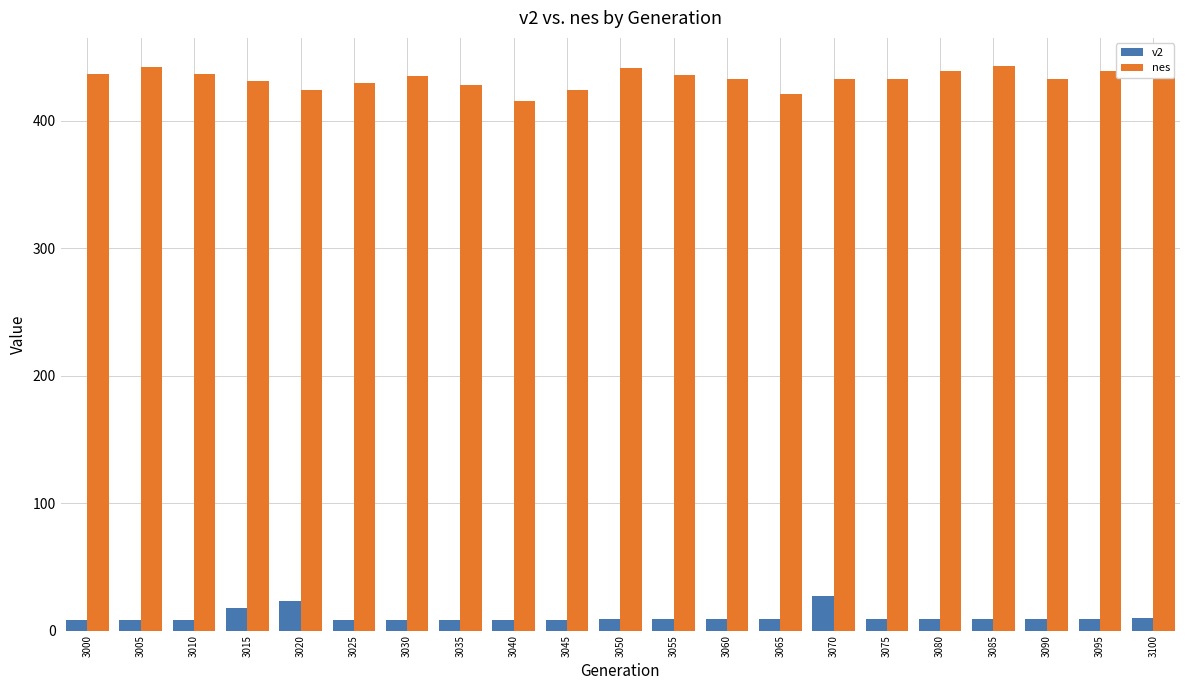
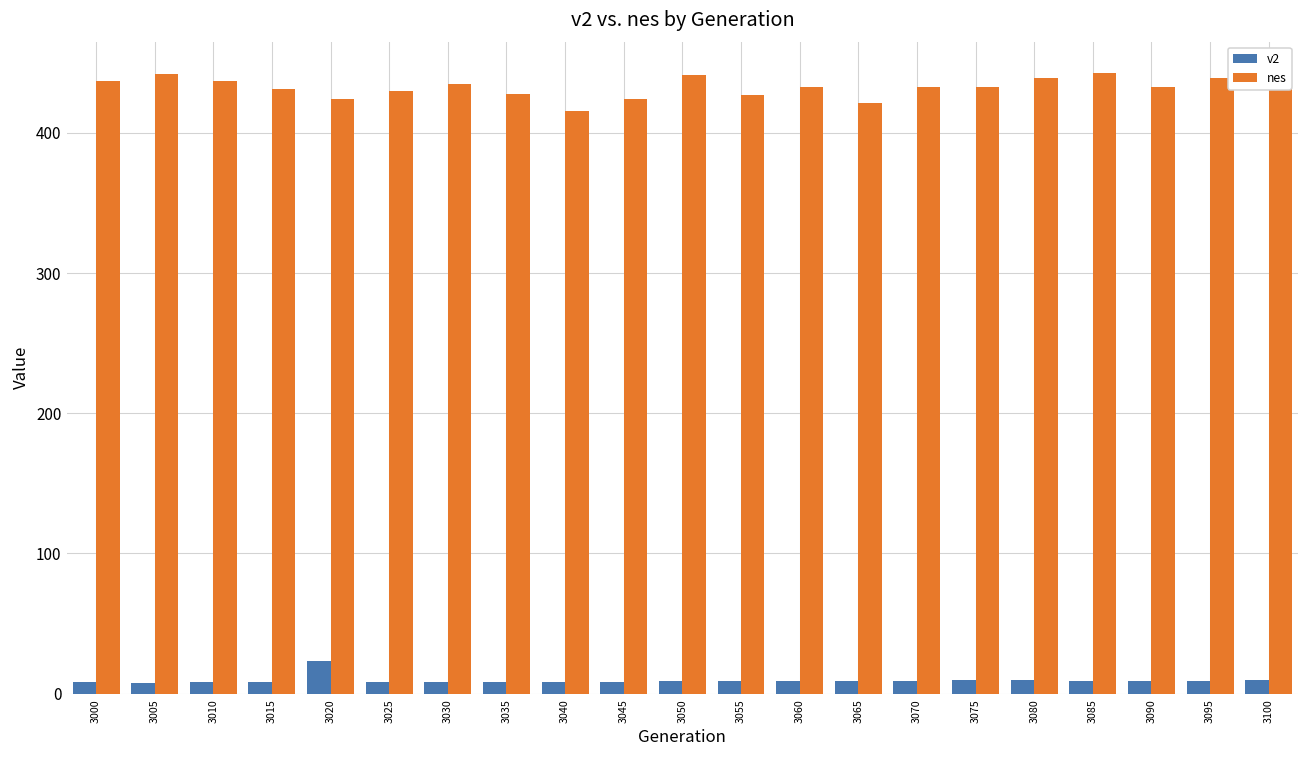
v2, 3015: 17 -> 8
nes, 3055: 436 -> 427
v2, 3070: 27 -> 9
